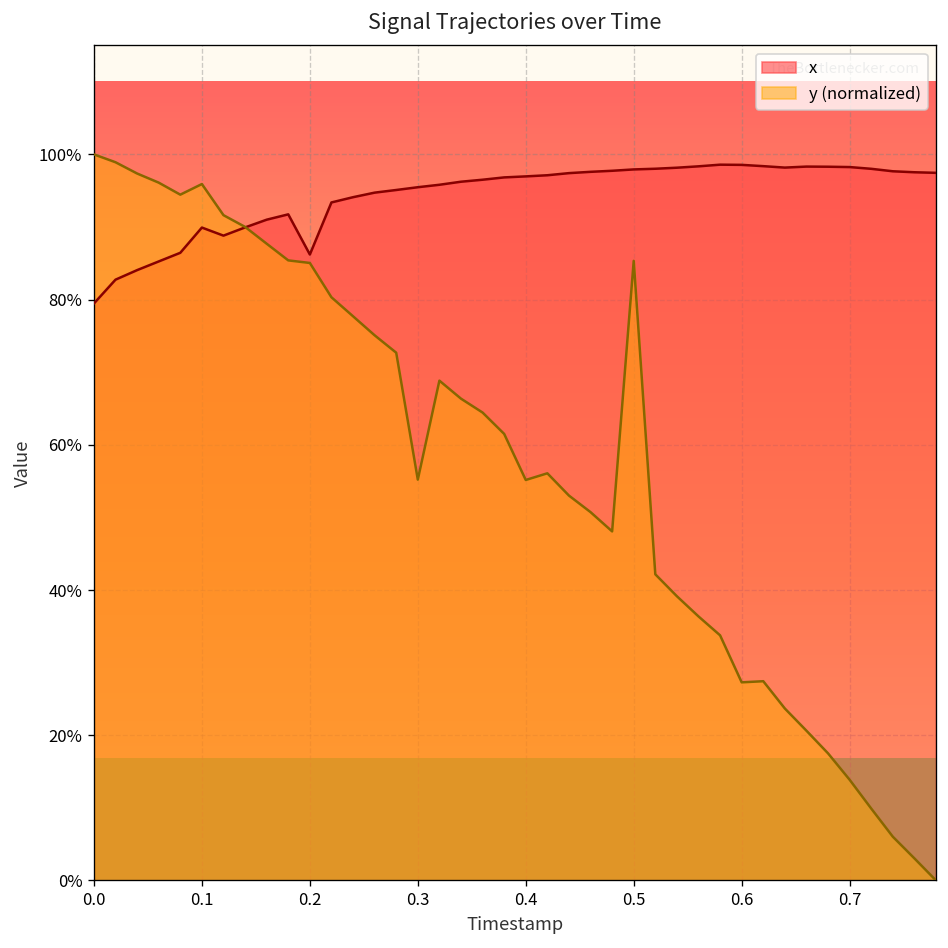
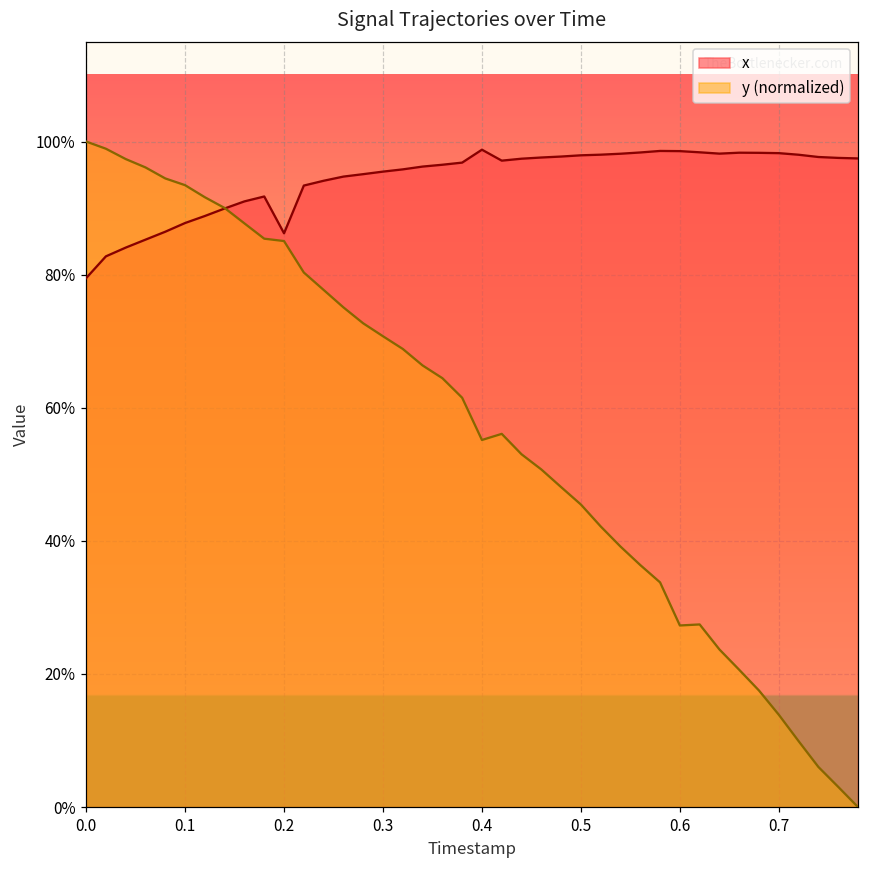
x, 0.1: 90% -> 88%
y (normalized), 0.1: 96% -> 93%
y (normalized), 0.3: 55% -> 71%
x, 0.4: 97% -> 99%
y (normalized), 0.5: 85% -> 45%
